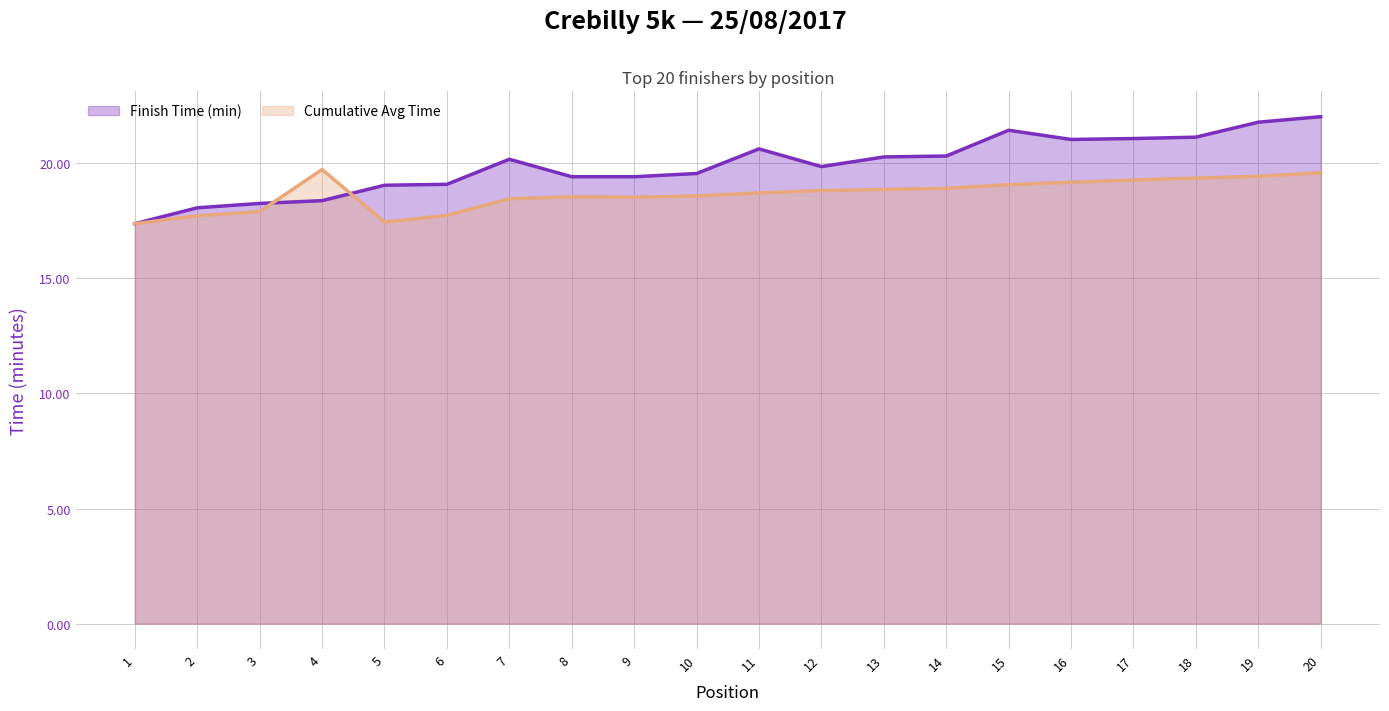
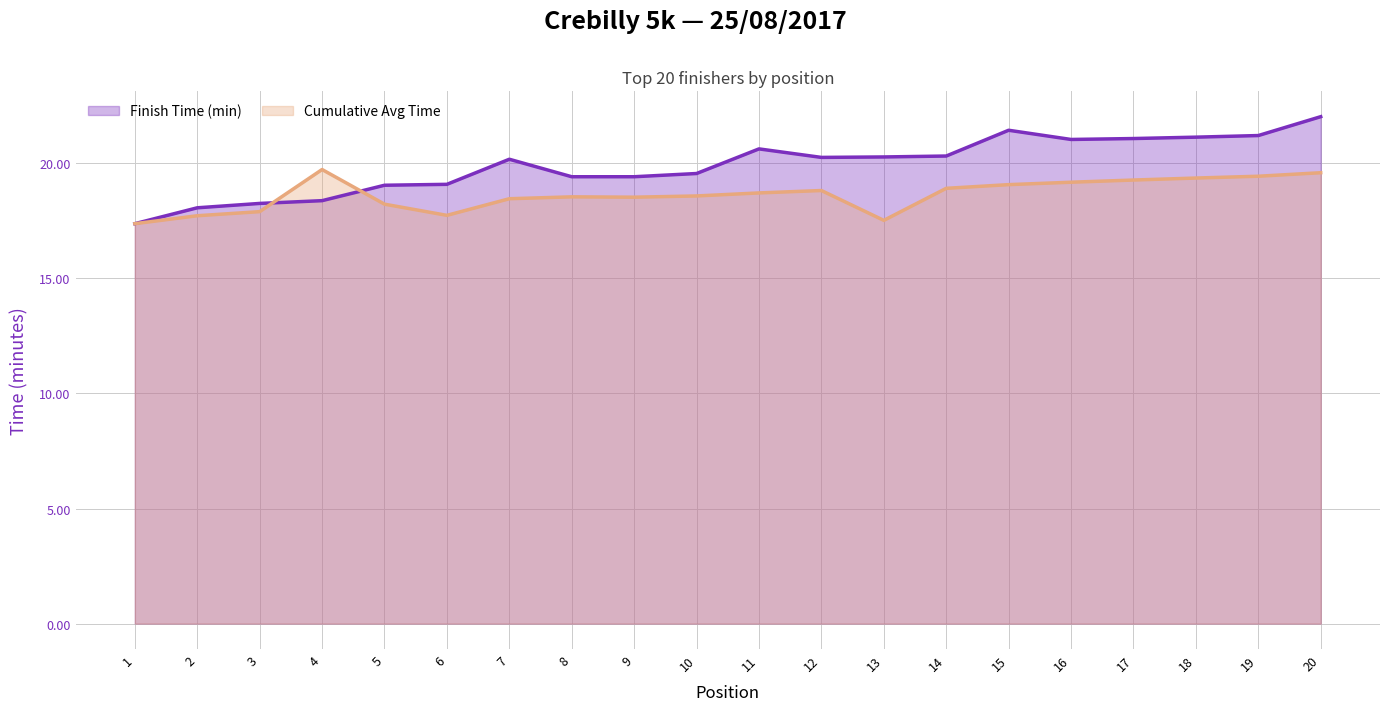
Cumulative Avg Time, 5: 17.5 -> 18.2
Finish Time (min), 12: 19.9 -> 20.3
Cumulative Avg Time, 13: 18.9 -> 17.5
Finish Time (min), 19: 21.8 -> 21.2
